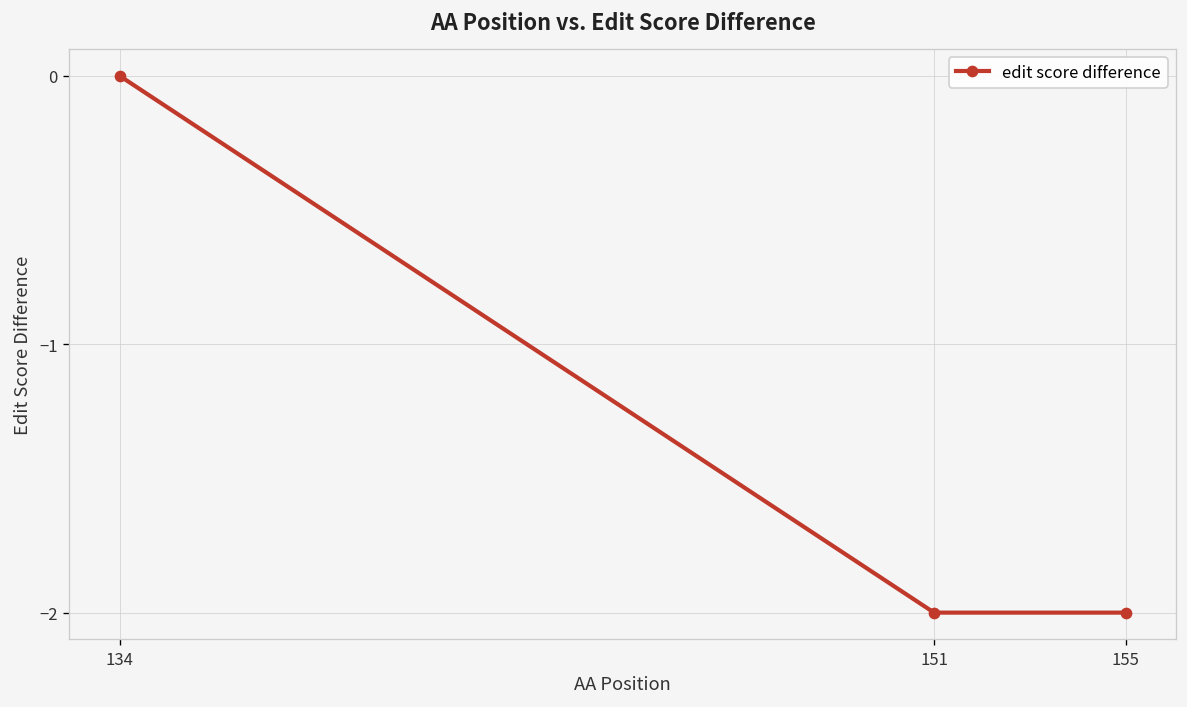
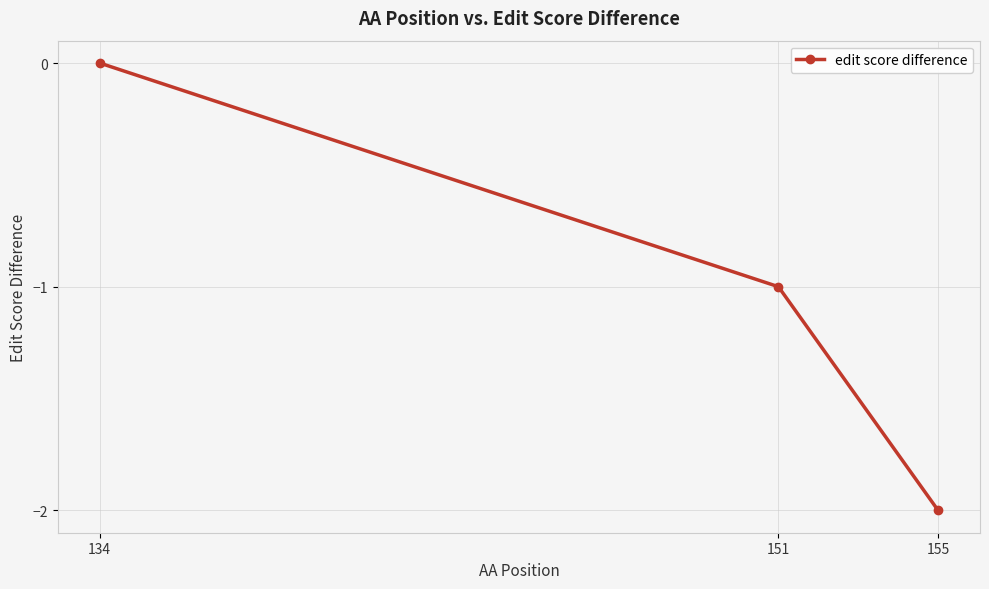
151: -2 -> -1
